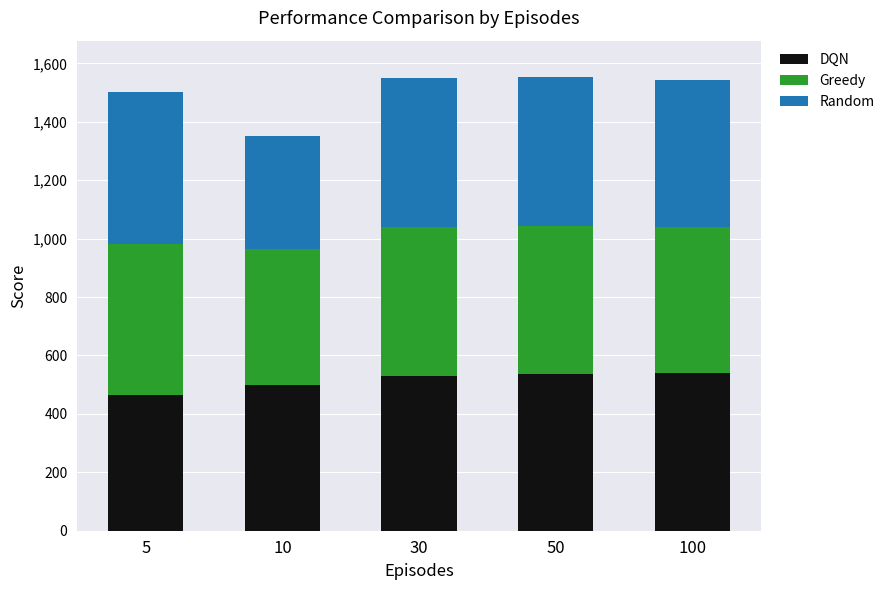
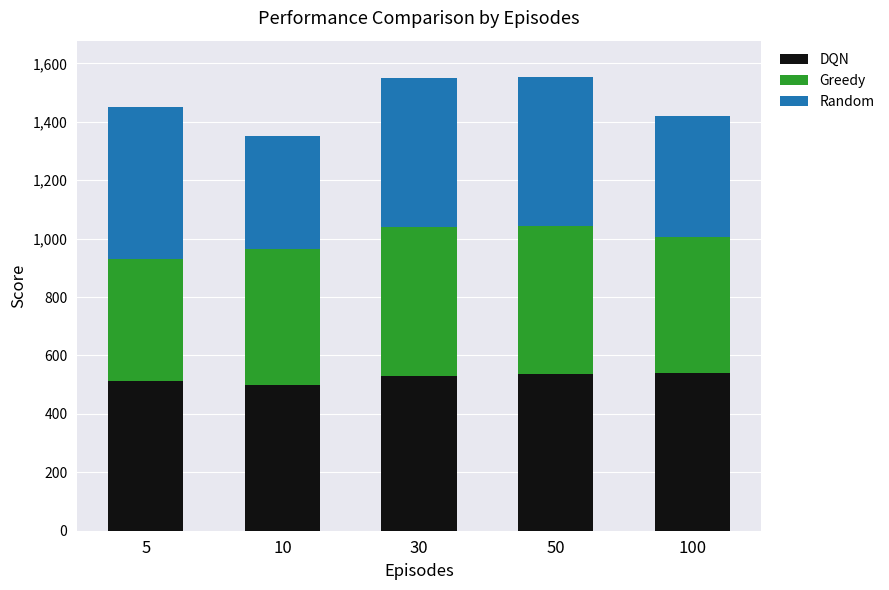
DQN, 5: 460 -> 510
Greedy, 5: 520 -> 420
Greedy, 100: 500 -> 470
Random, 100: 500 -> 410
